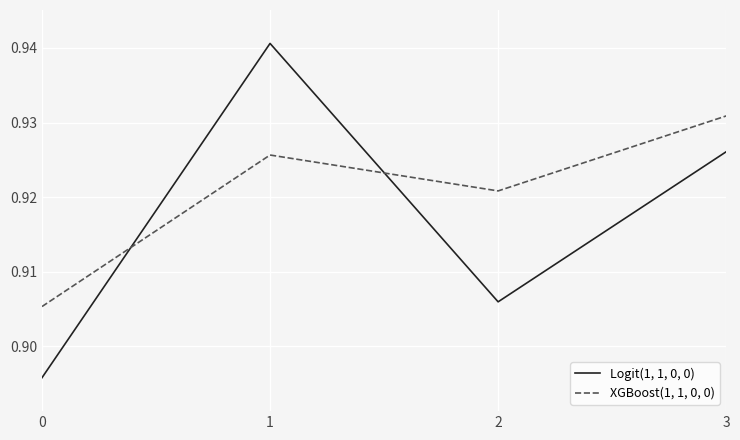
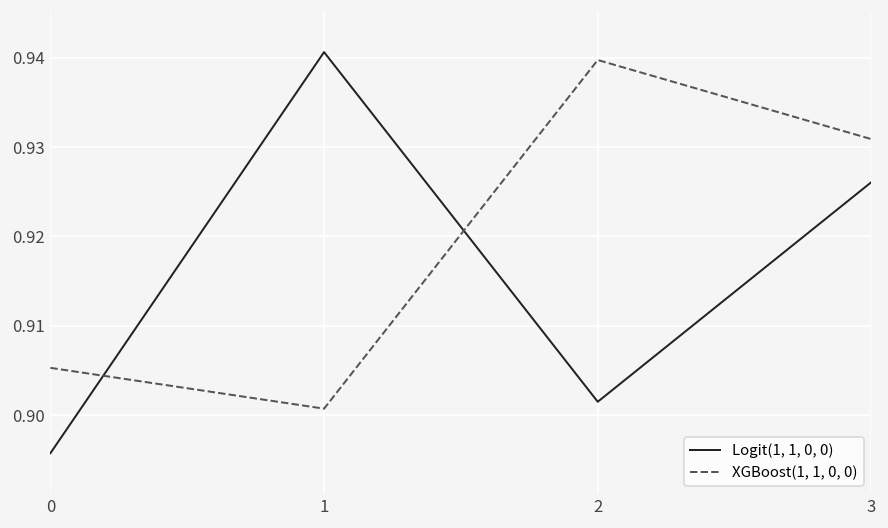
XGBoost(1, 1, 0, 0), 1: 0.926 -> 0.901
Logit(1, 1, 0, 0), 2: 0.906 -> 0.902
XGBoost(1, 1, 0, 0), 2: 0.921 -> 0.940
